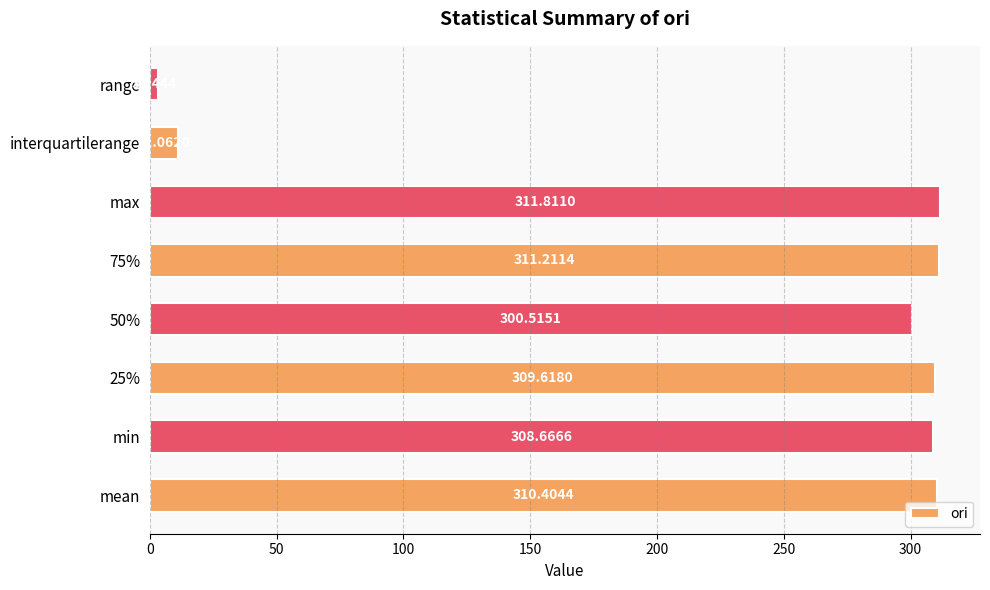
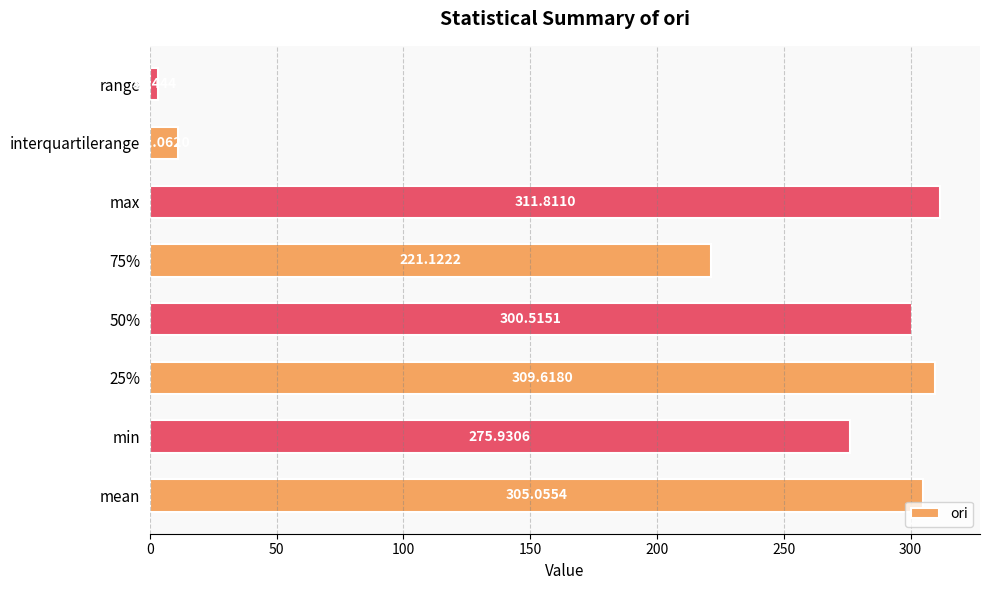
75%: 311.2114 -> 221.1222
min: 308.6666 -> 275.9306
mean: 310.4044 -> 305.0554
